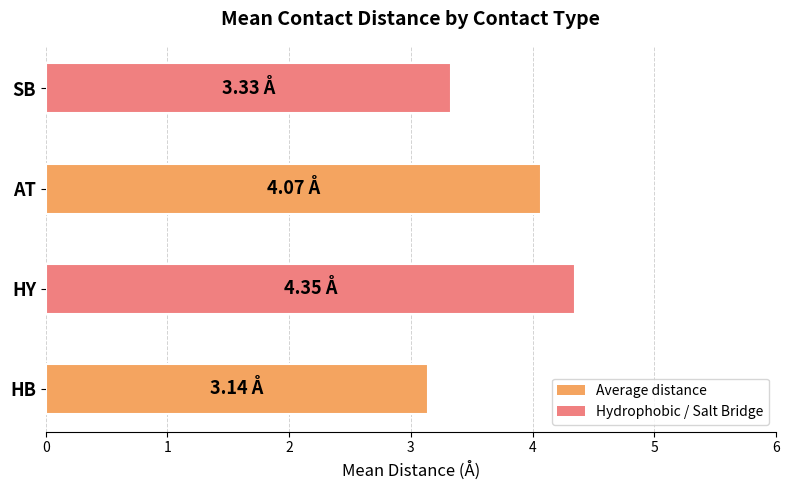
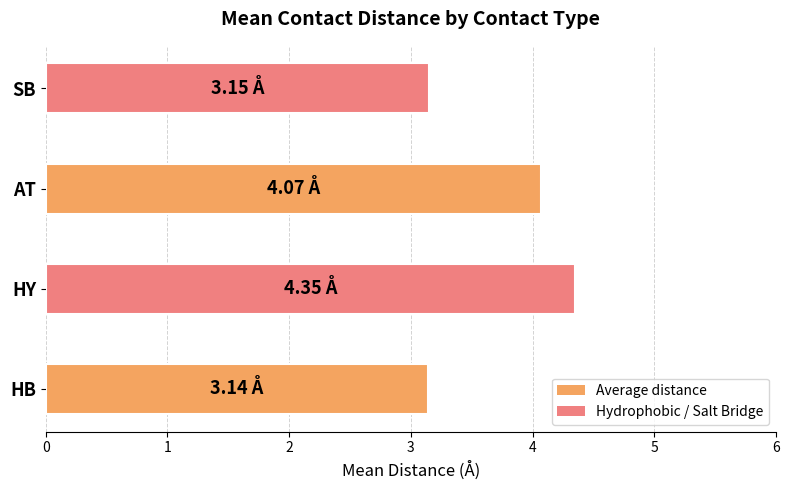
SB: 3.33 -> 3.15
